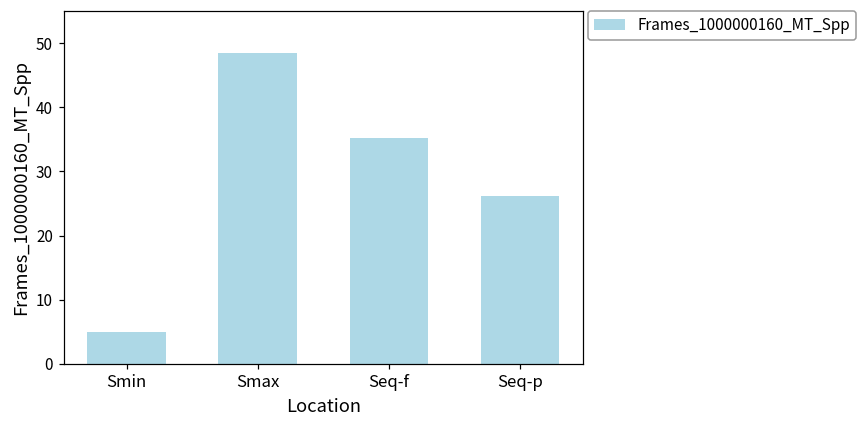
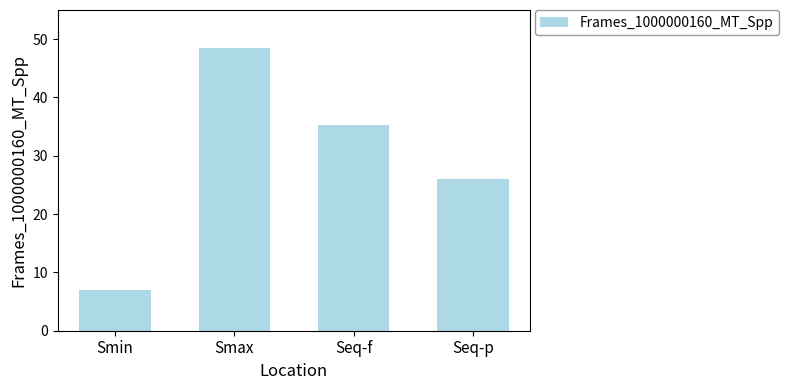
Smin: 5 -> 7
